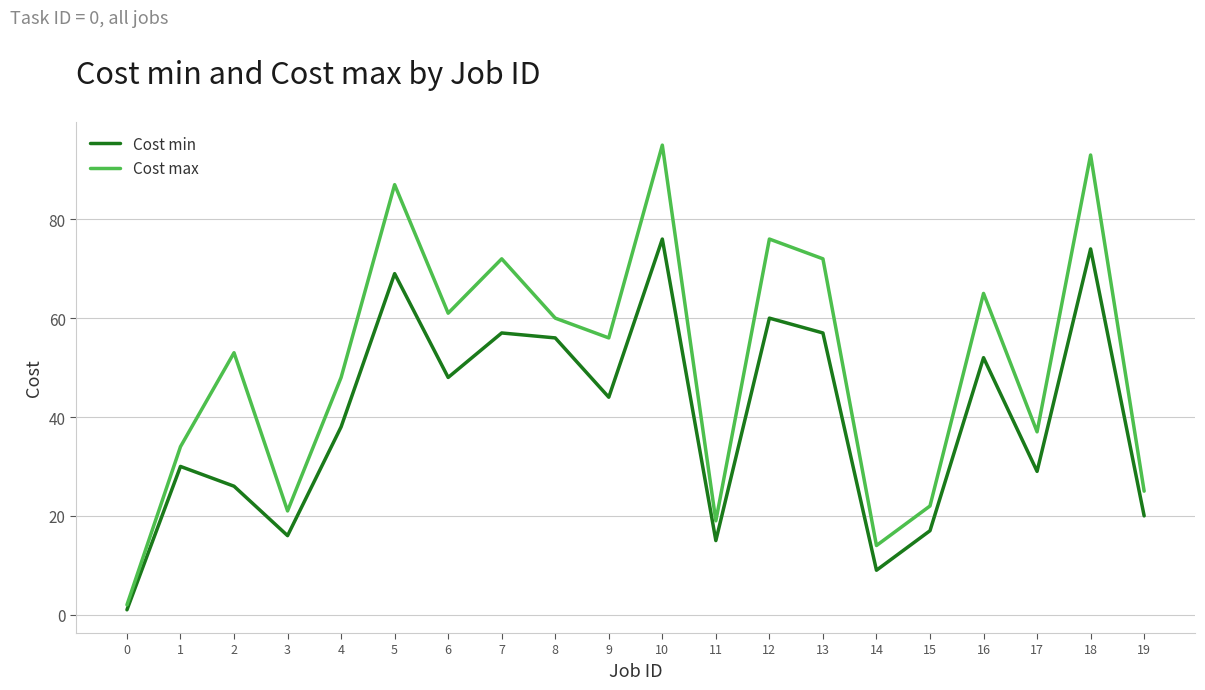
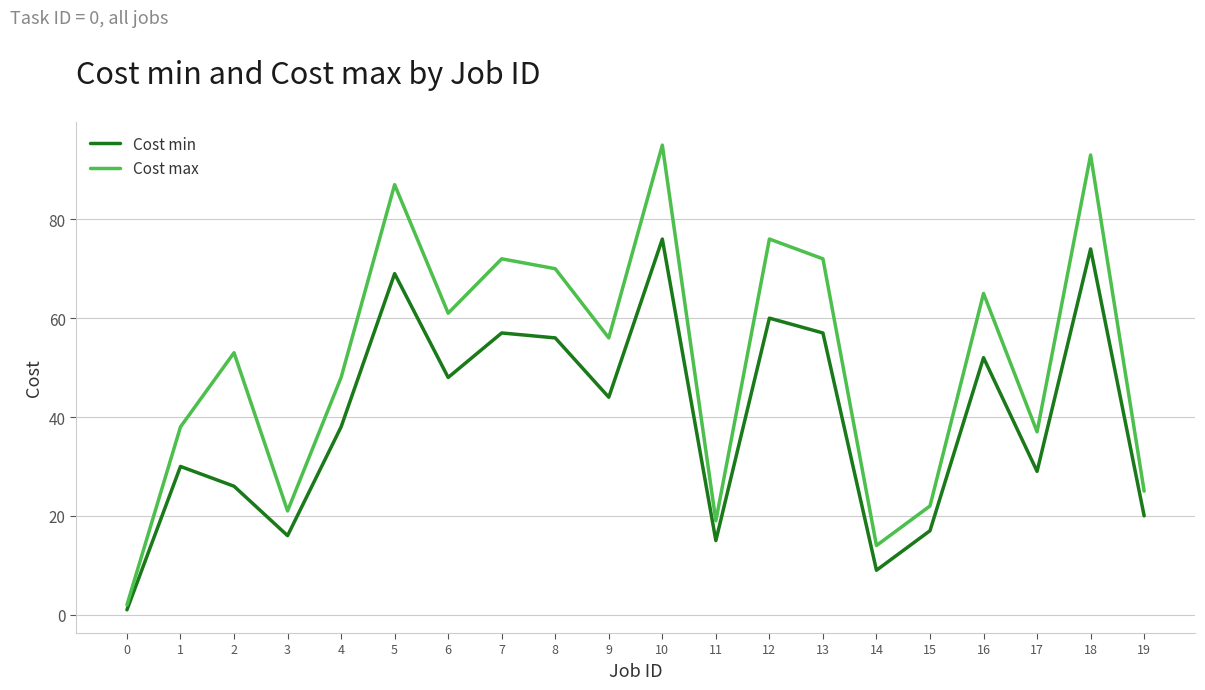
Cost max, 1: 34 -> 38
Cost max, 8: 60 -> 70
